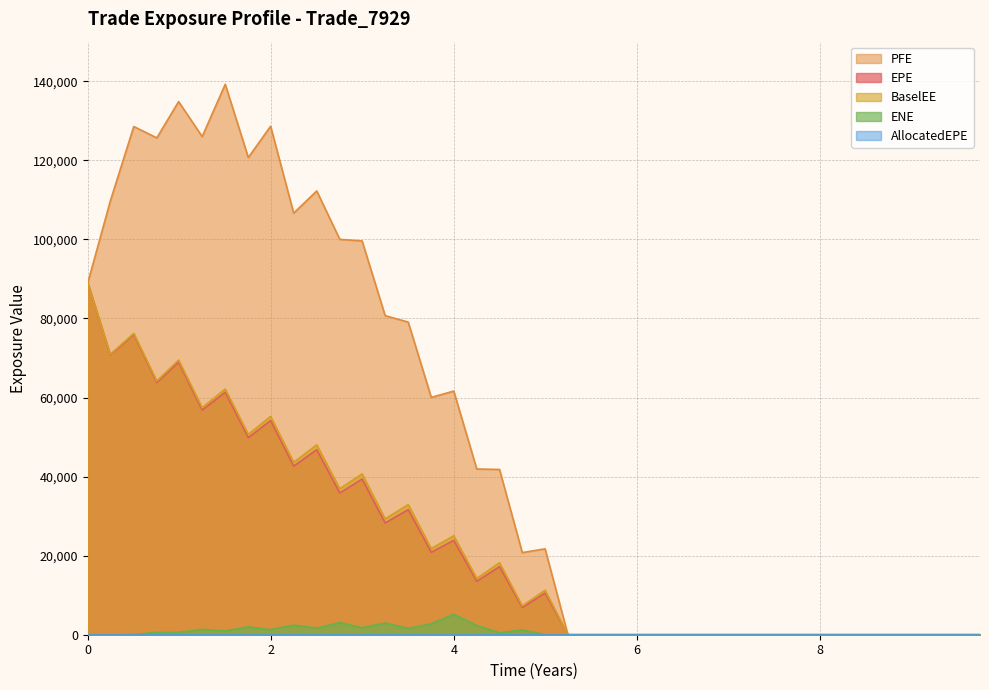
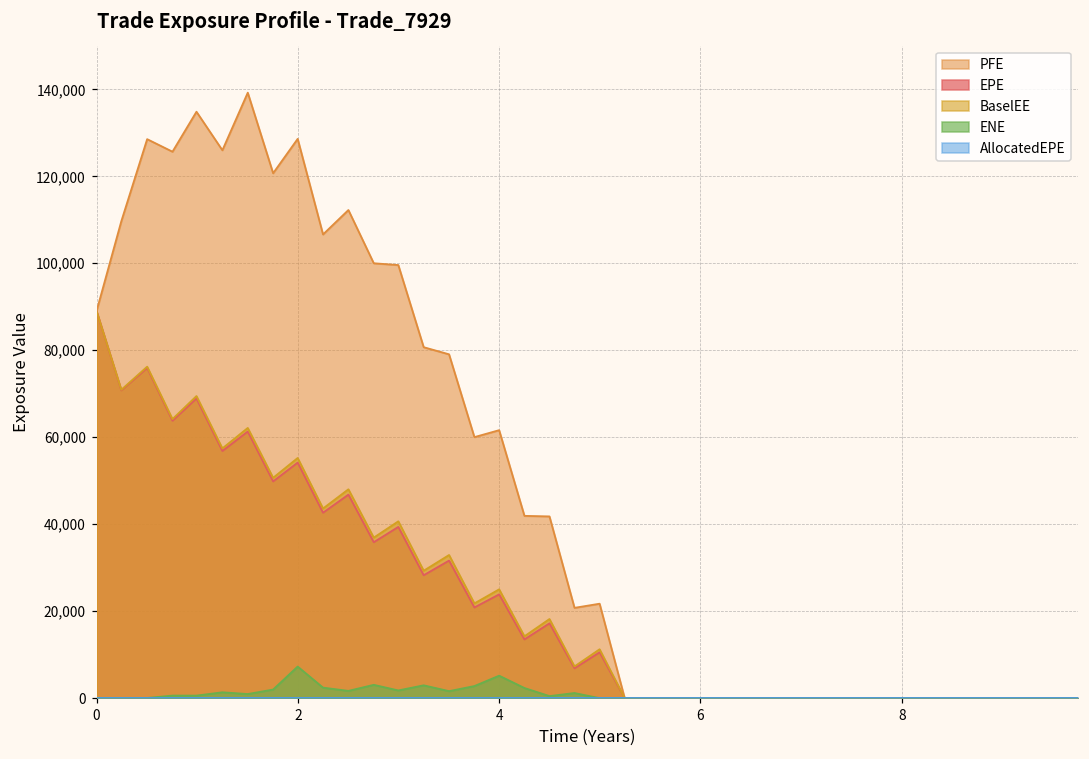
ENE, 2: 1,000 -> 7,000
